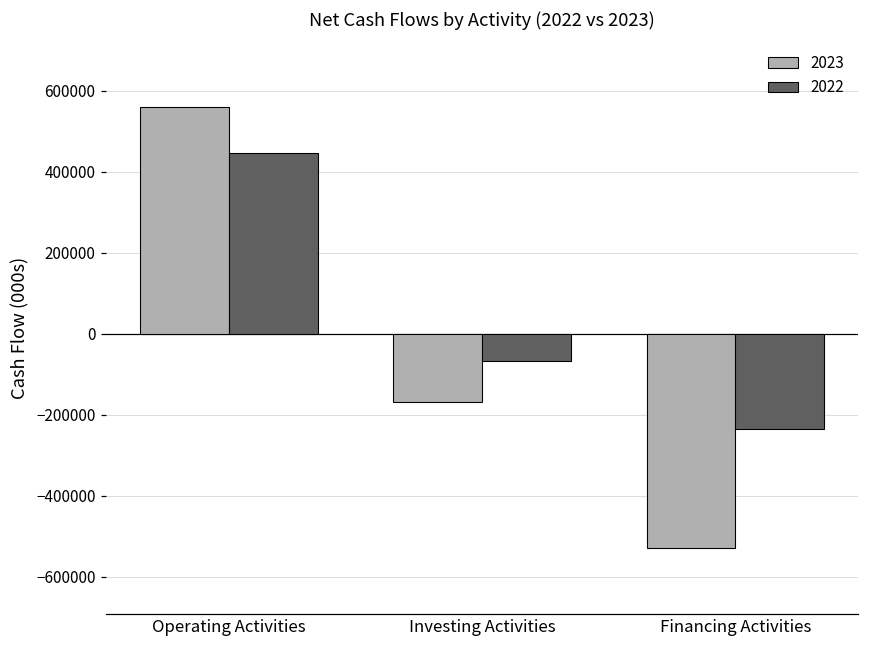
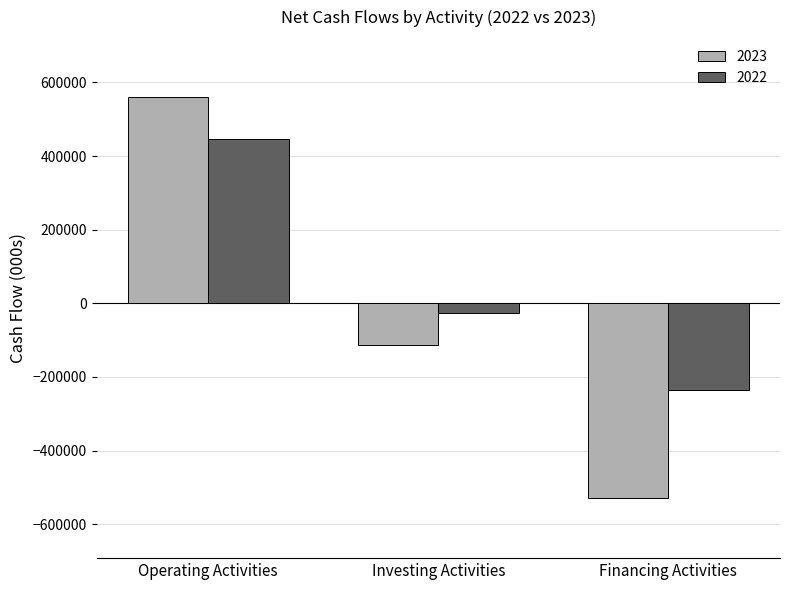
2023, Investing Activities: -170000 -> -110000
2022, Investing Activities: -70000 -> -30000
